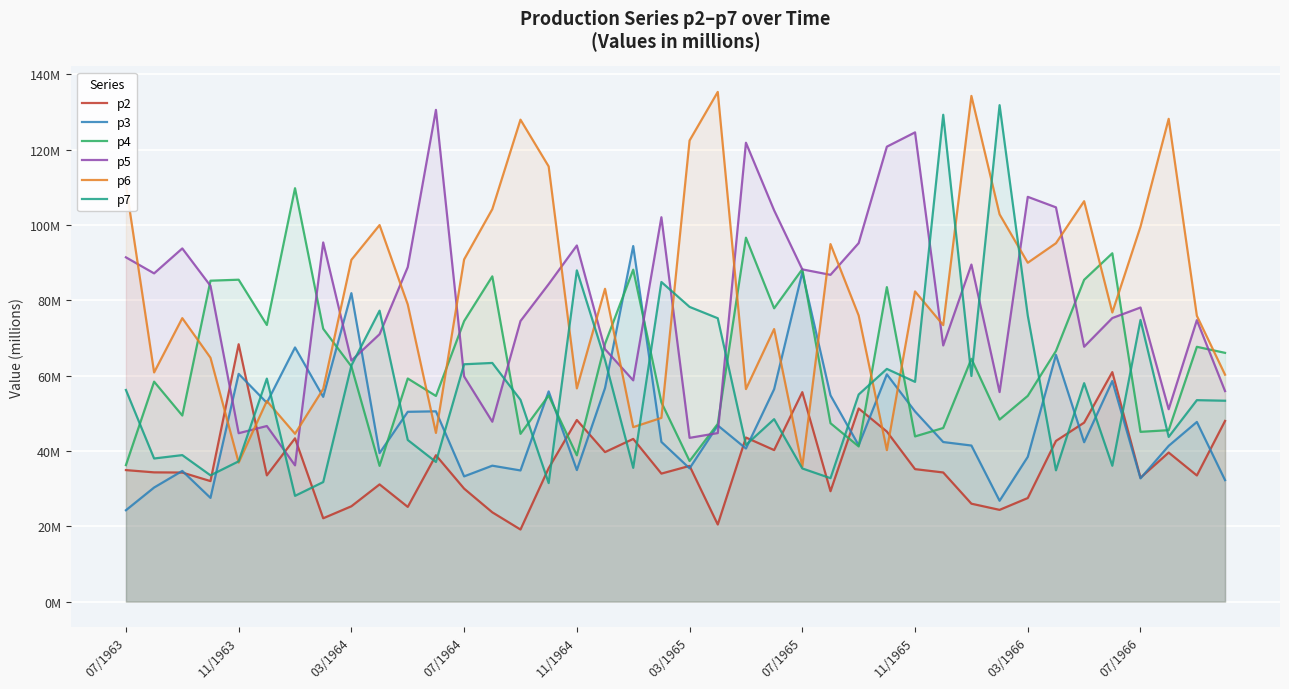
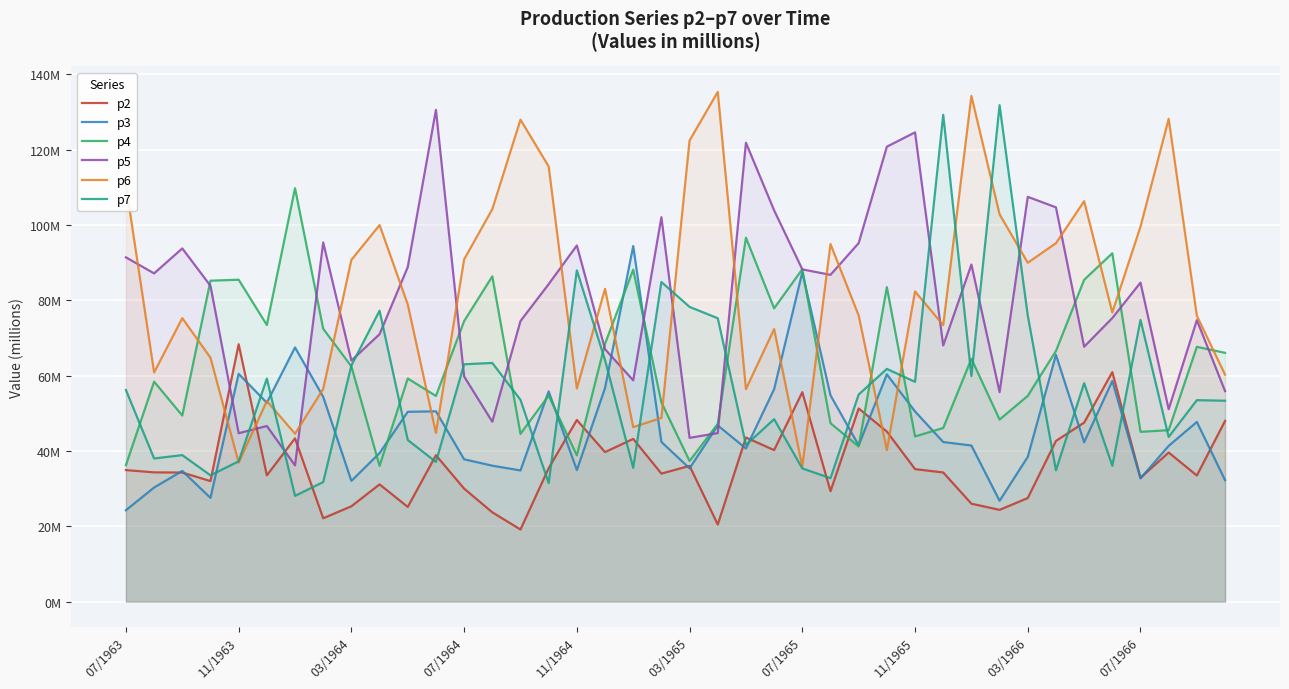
p3, 03/1964: 82000000 -> 32000000
p3, 07/1964: 33000000 -> 38000000
p5, 07/1966: 78000000 -> 85000000
